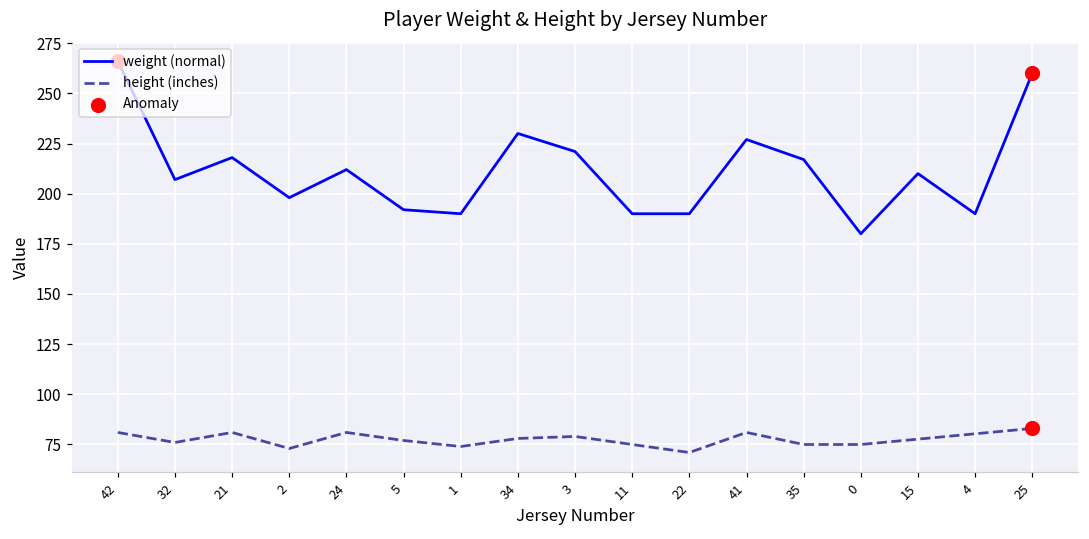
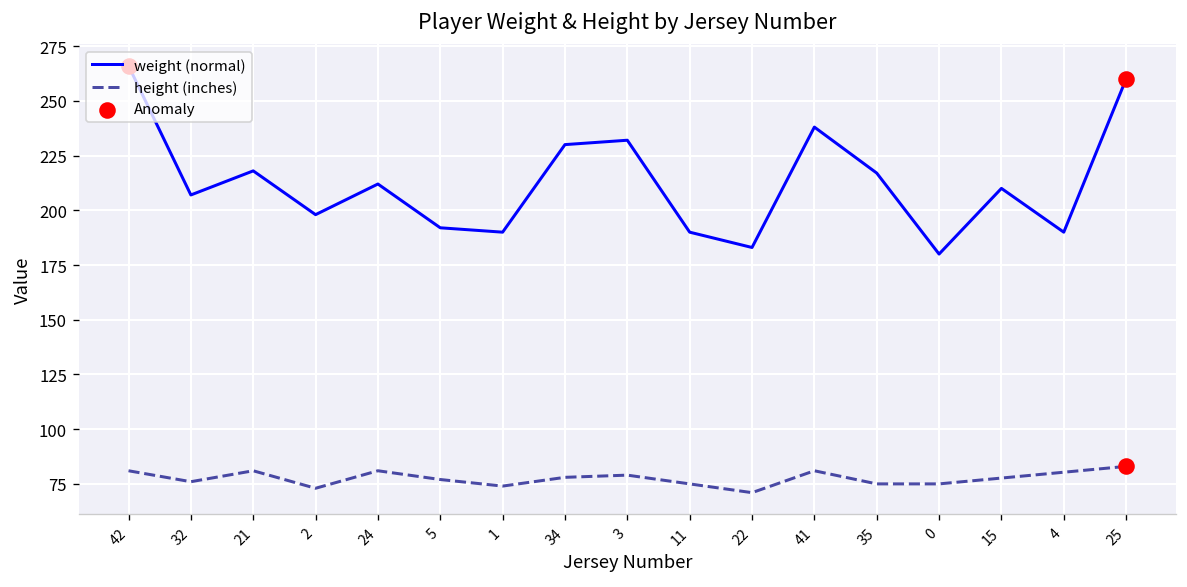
weight (normal), 3: 221 -> 232
weight (normal), 22: 190 -> 183
weight (normal), 41: 227 -> 238
